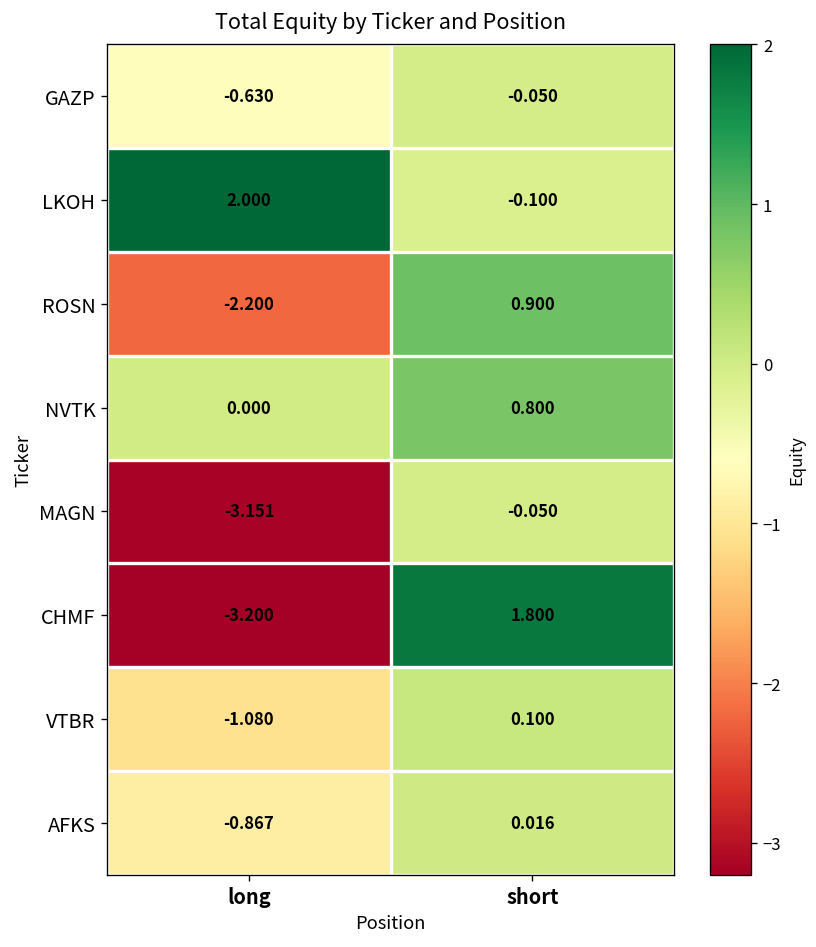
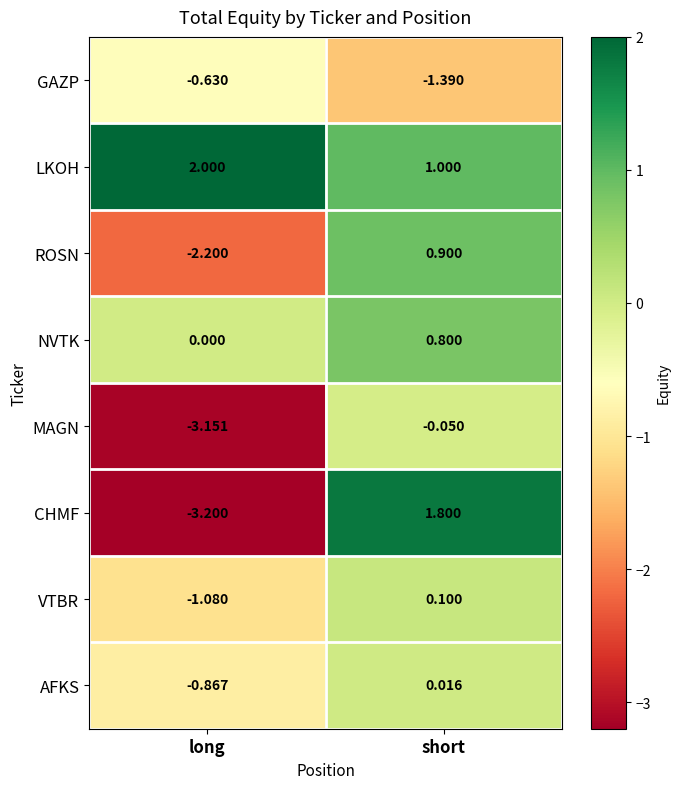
GAZP, short: -0.050 -> -1.390
LKOH, short: -0.100 -> 1.000
